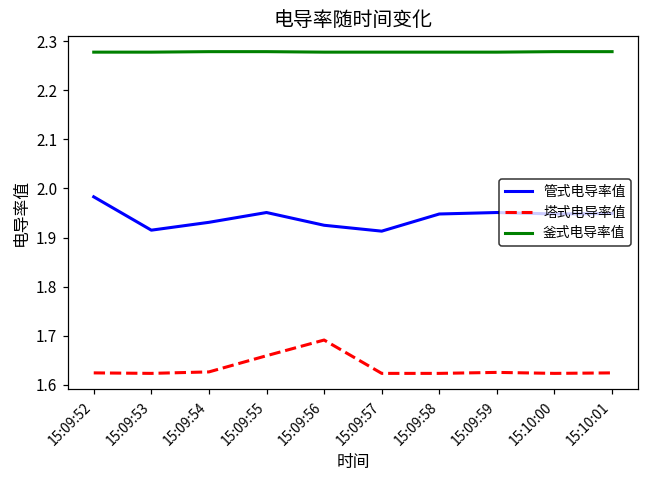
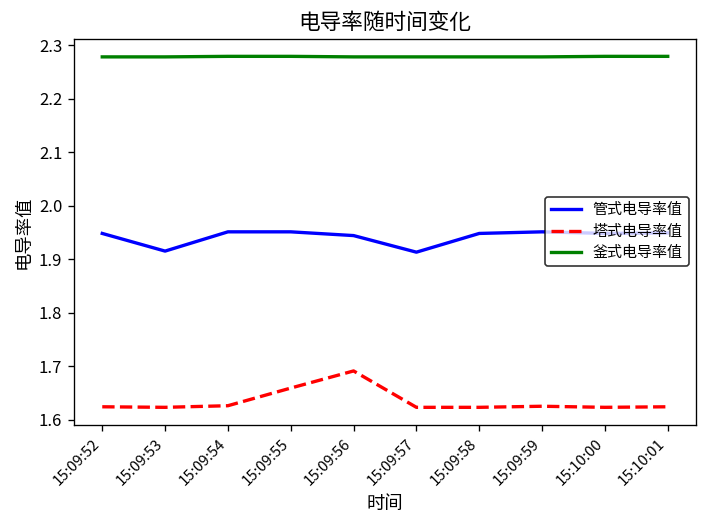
管式电导率值, 15:09:52: 1.98 -> 1.95
管式电导率值, 15:09:54: 1.93 -> 1.95
管式电导率值, 15:09:56: 1.93 -> 1.94
